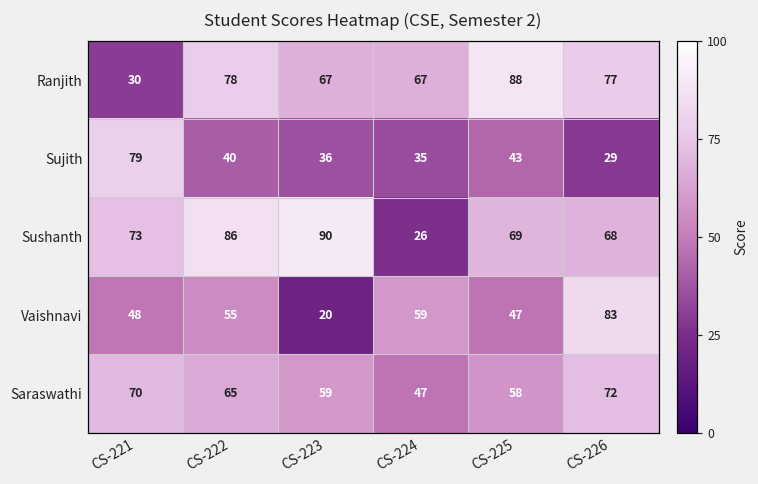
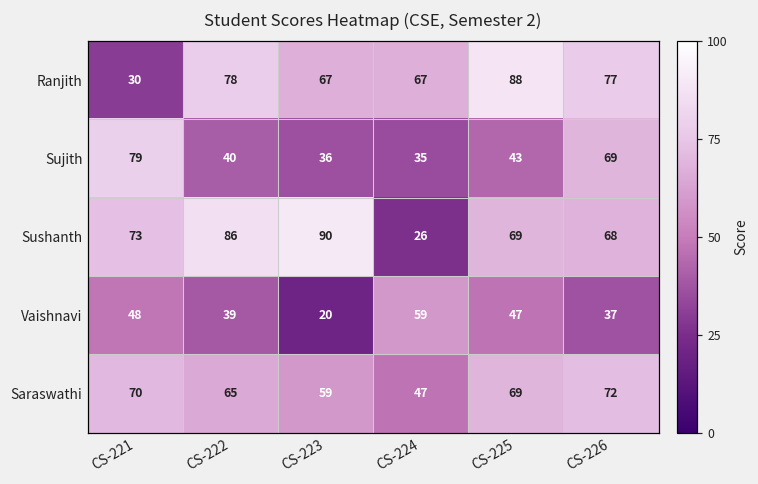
Sujith, CS-226: 29 -> 69
Vaishnavi, CS-222: 55 -> 39
Vaishnavi, CS-226: 83 -> 37
Saraswathi, CS-225: 58 -> 69
